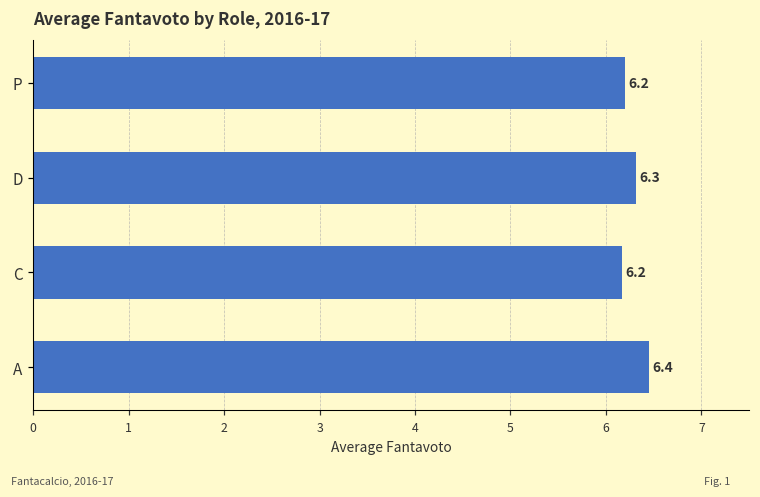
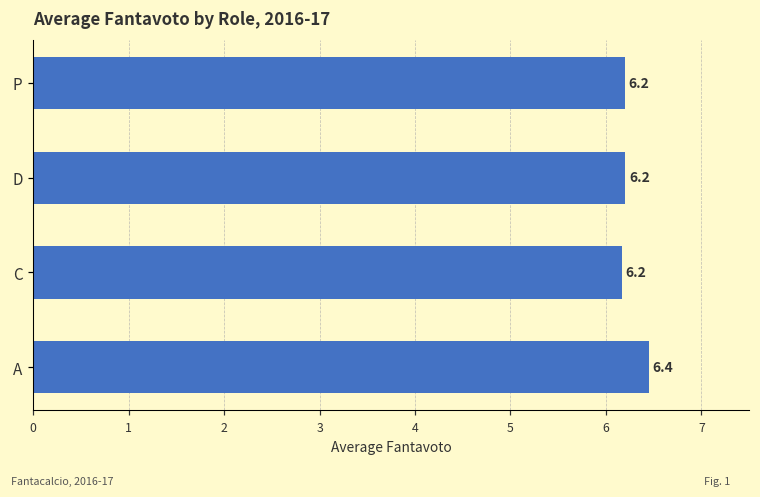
D: 6.3 -> 6.2
